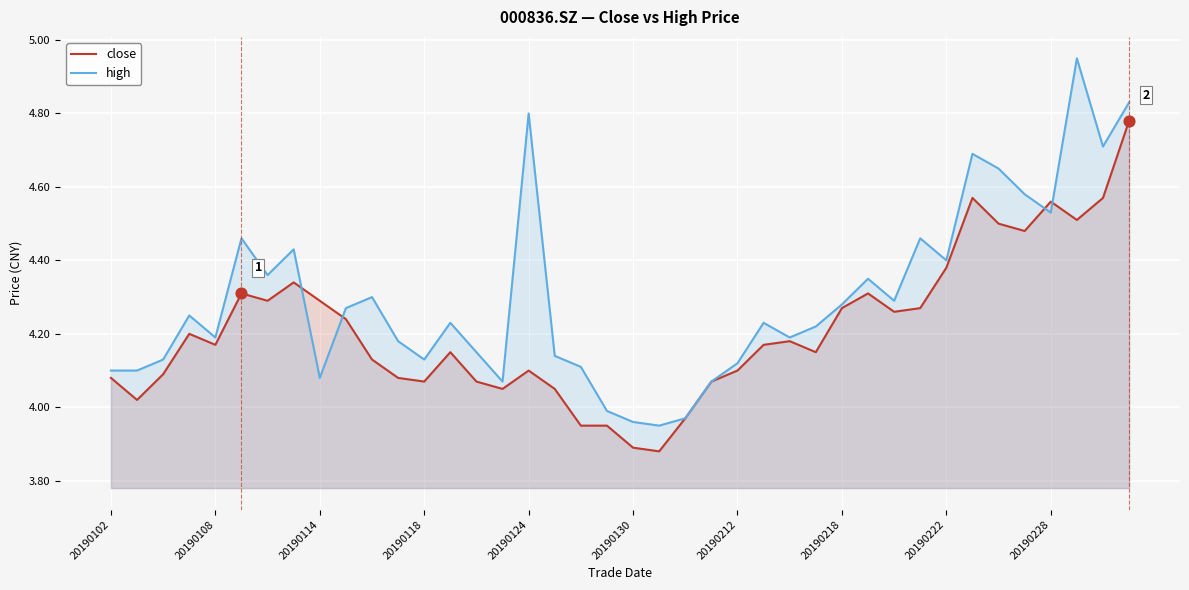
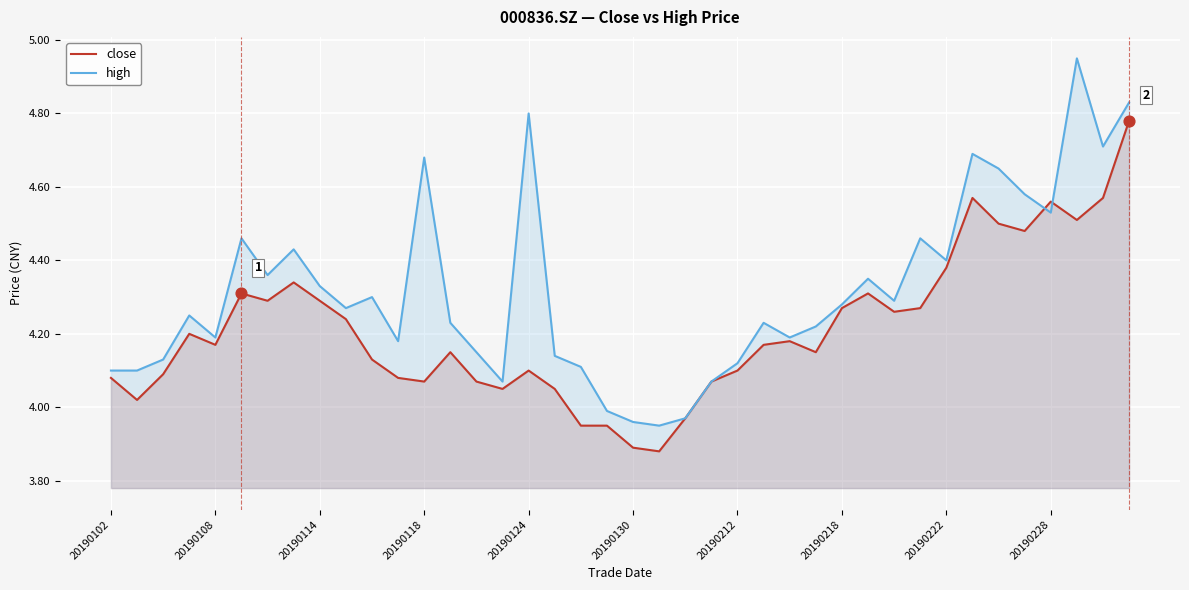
high, 20190114: 4.08 -> 4.33
high, 20190118: 4.13 -> 4.68
